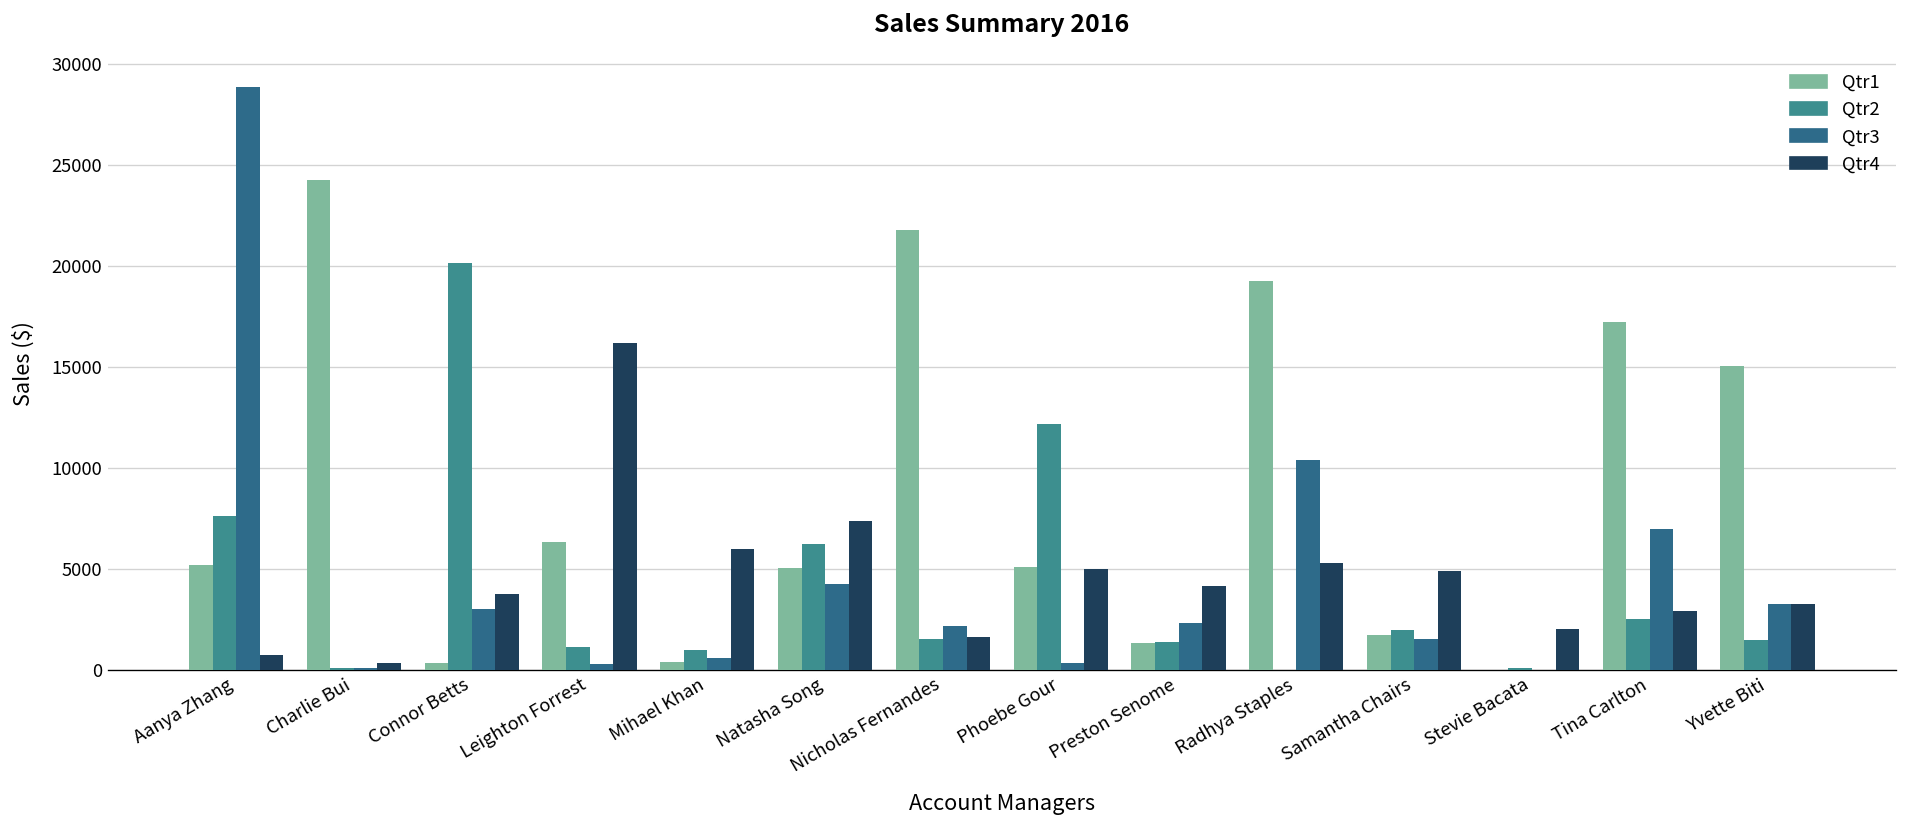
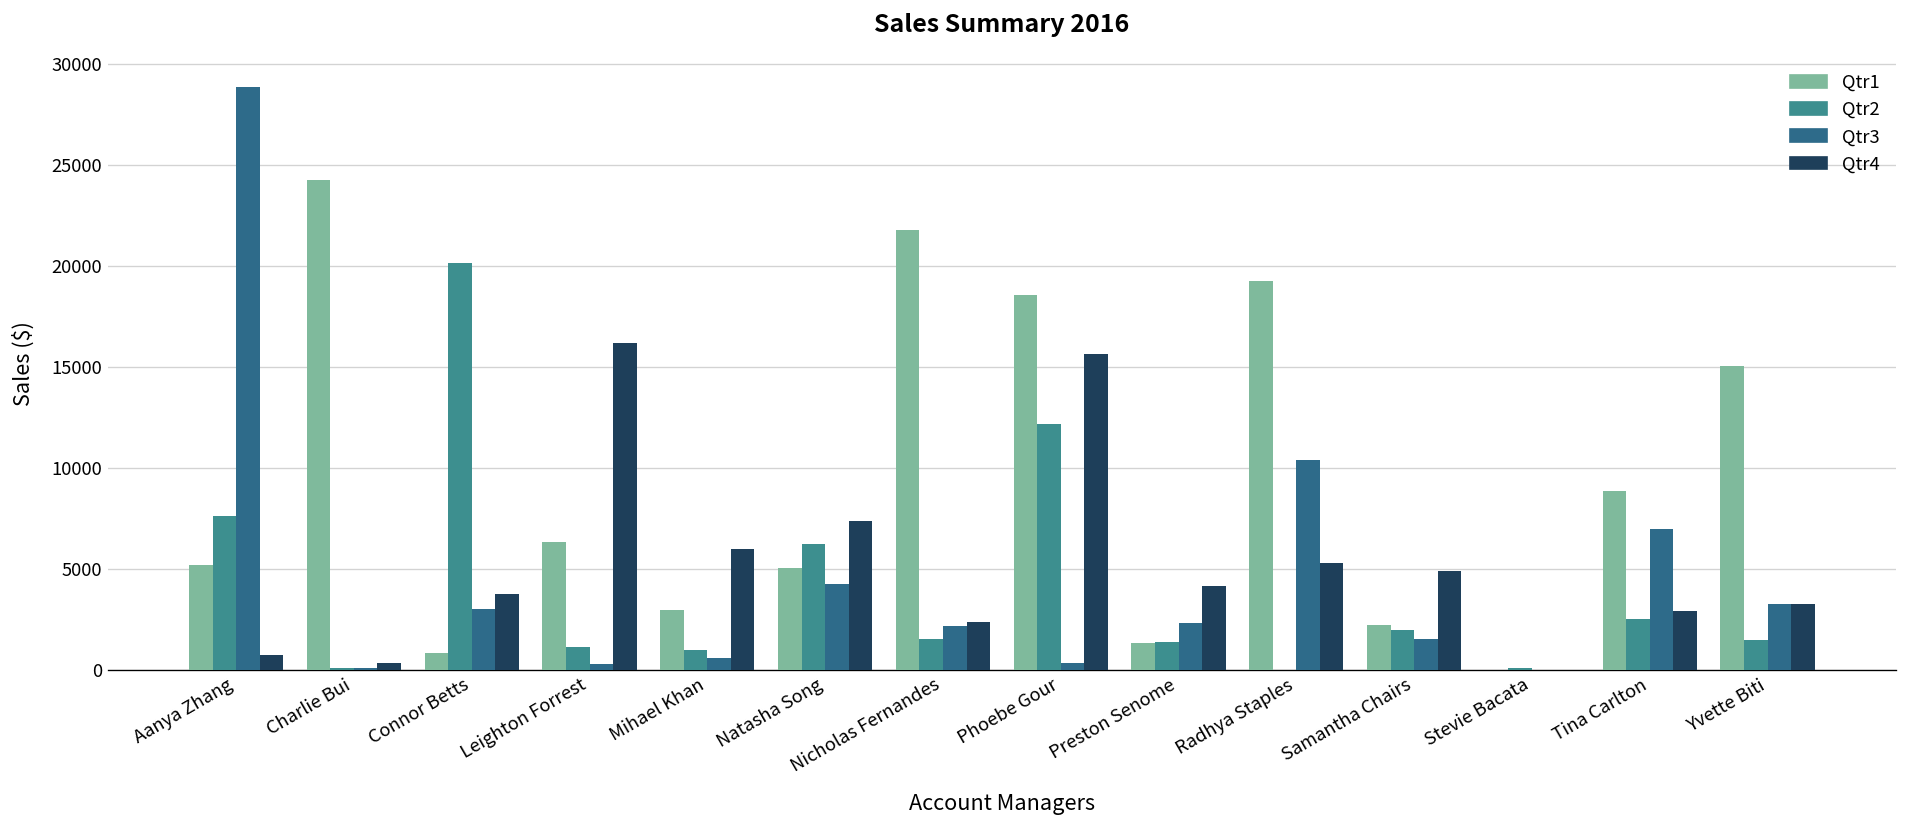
Qtr1, Connor Betts: 300 -> 900
Qtr1, Mihael Khan: 400 -> 3000
Qtr4, Nicholas Fernandes: 1700 -> 2400
Qtr1, Phoebe Gour: 5100 -> 18600
Qtr4, Phoebe Gour: 5000 -> 15700
Qtr1, Samantha Chairs: 1700 -> 2200
Qtr4, Stevie Bacata: 2000 -> 0
Qtr1, Tina Carlton: 17200 -> 8900
